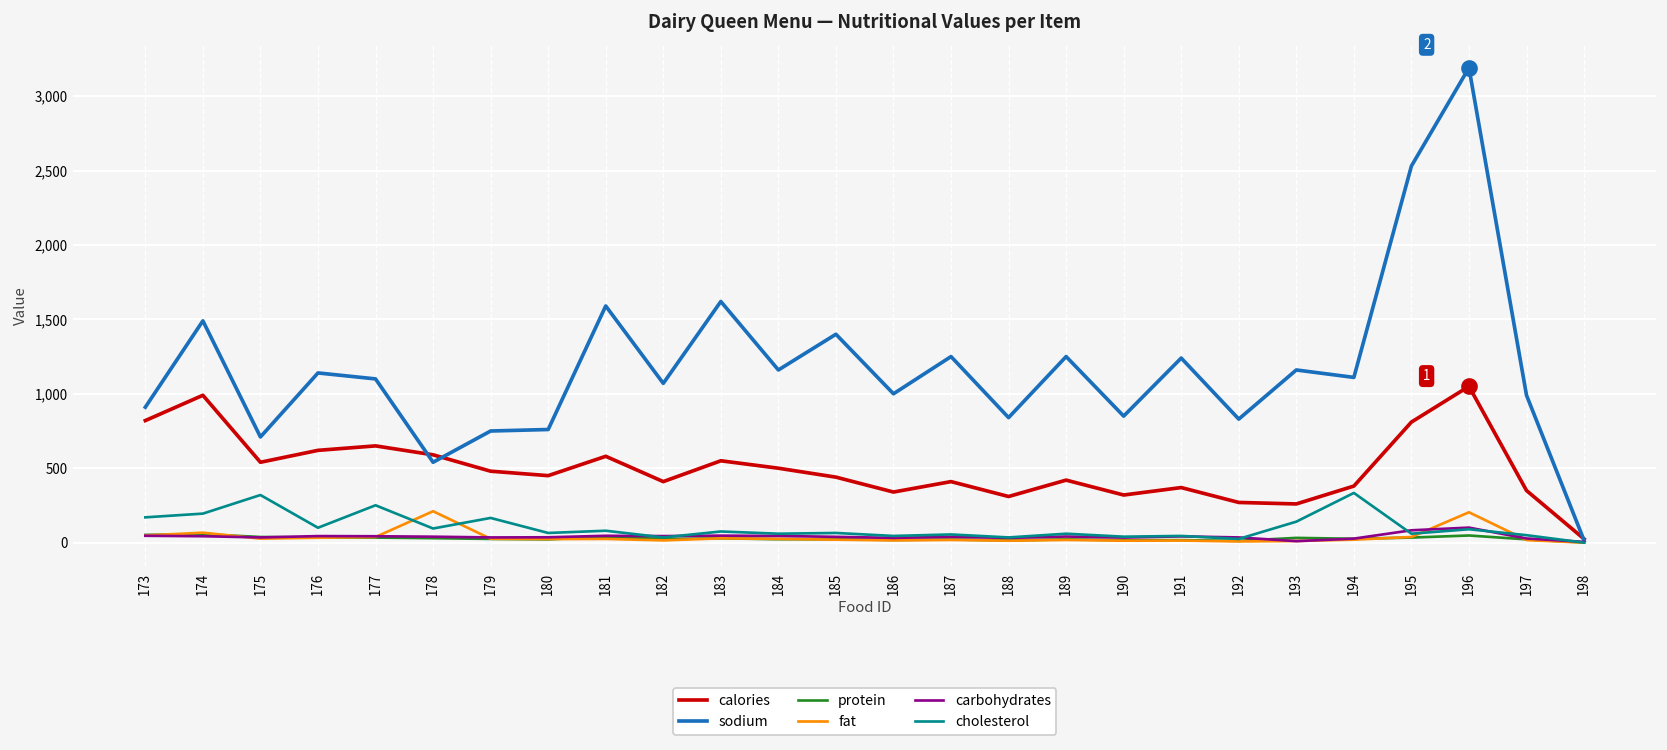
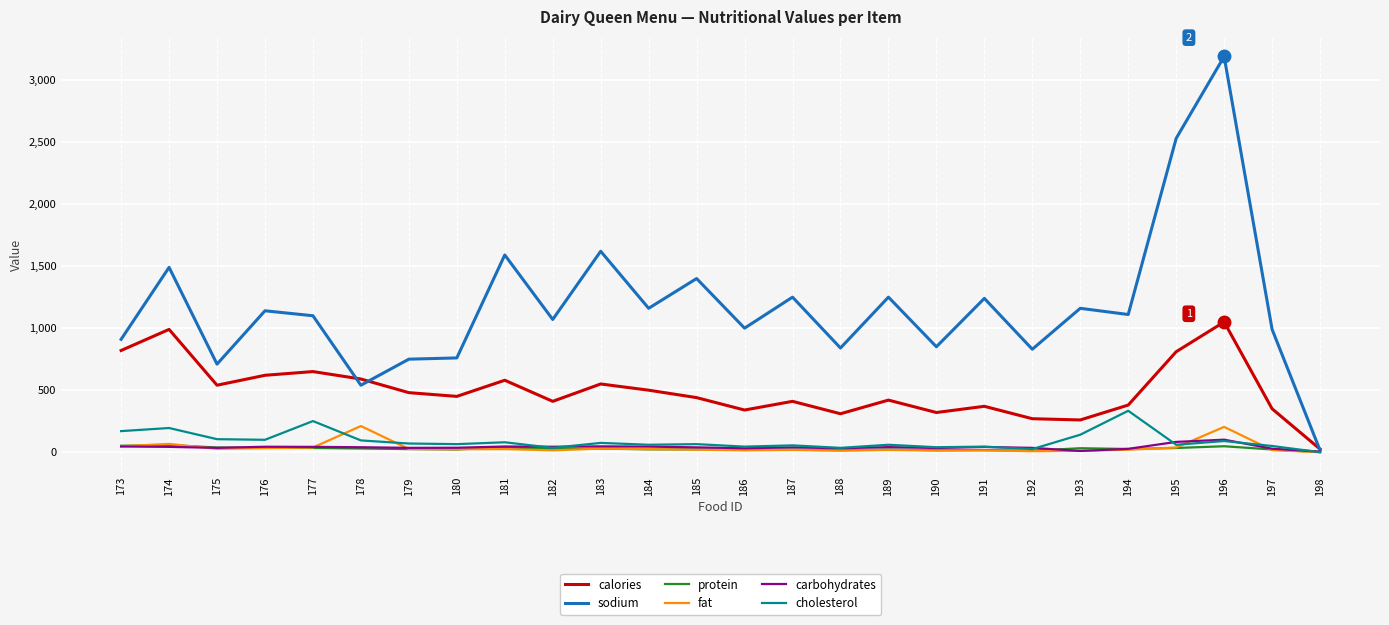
cholesterol, 175: 320 -> 110
cholesterol, 179: 170 -> 70
